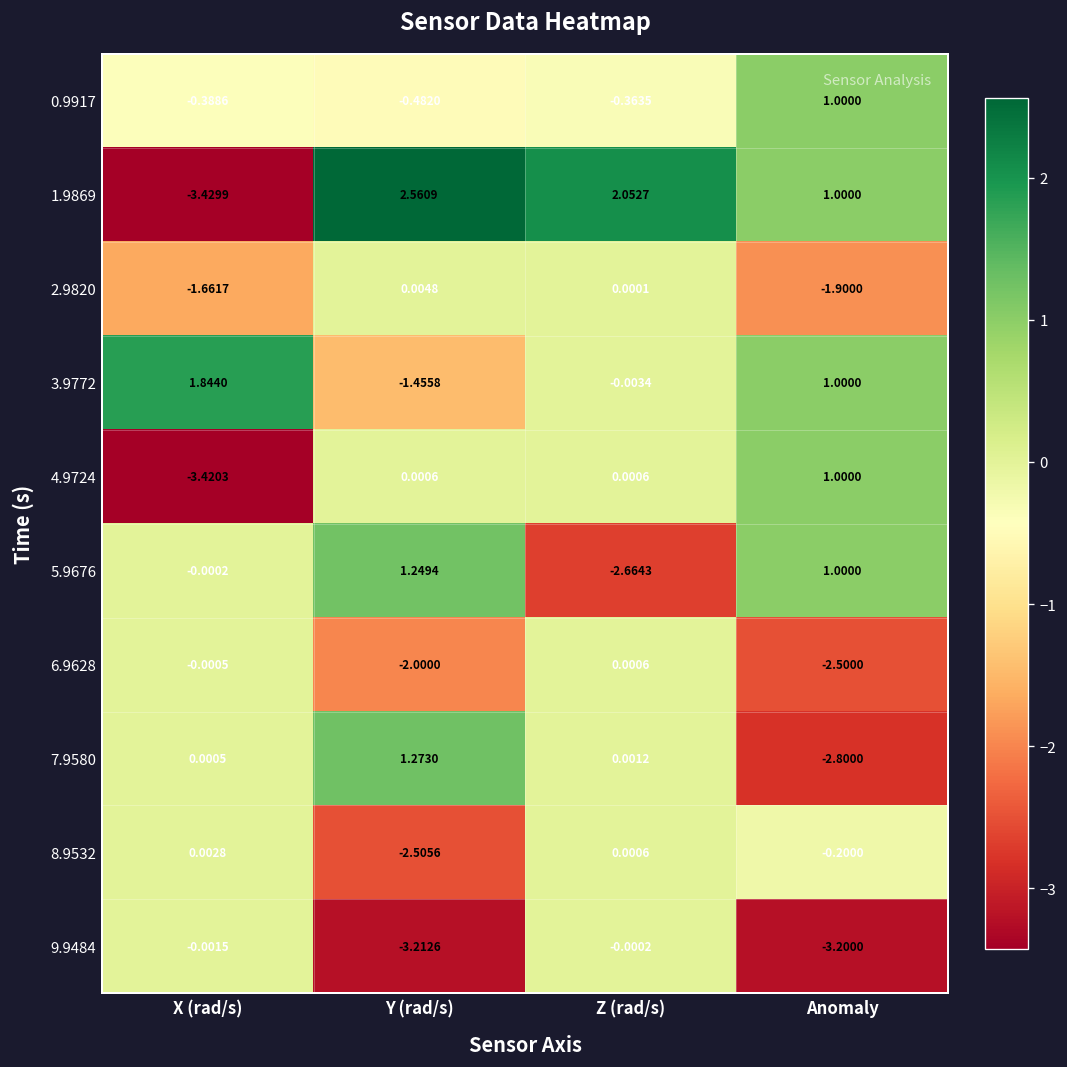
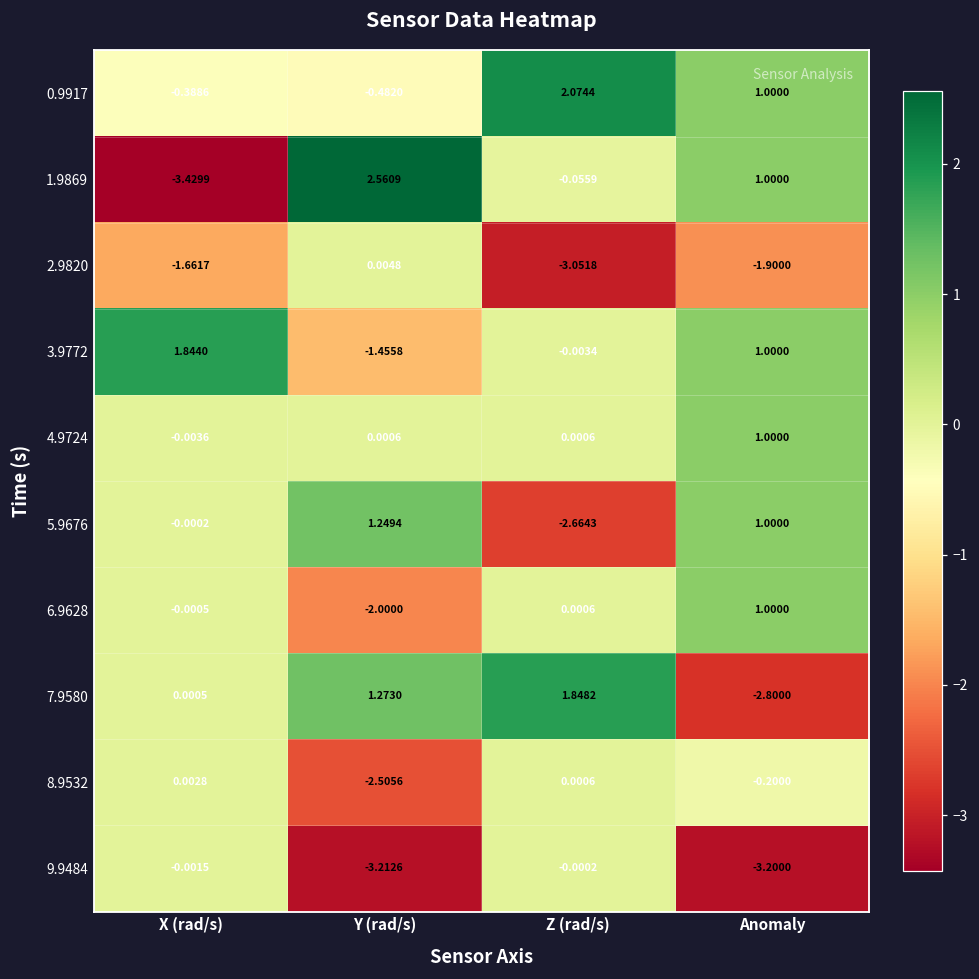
0.9917, Z (rad/s): -0.3635 -> 2.0744
1.9869, Z (rad/s): 2.0527 -> -0.0559
2.9820, Z (rad/s): 0.0001 -> -3.0518
4.9724, X (rad/s): -3.4203 -> -0.0036
6.9628, Anomaly: -2.5000 -> 1.0000
7.9580, Z (rad/s): 0.0012 -> 1.8482
